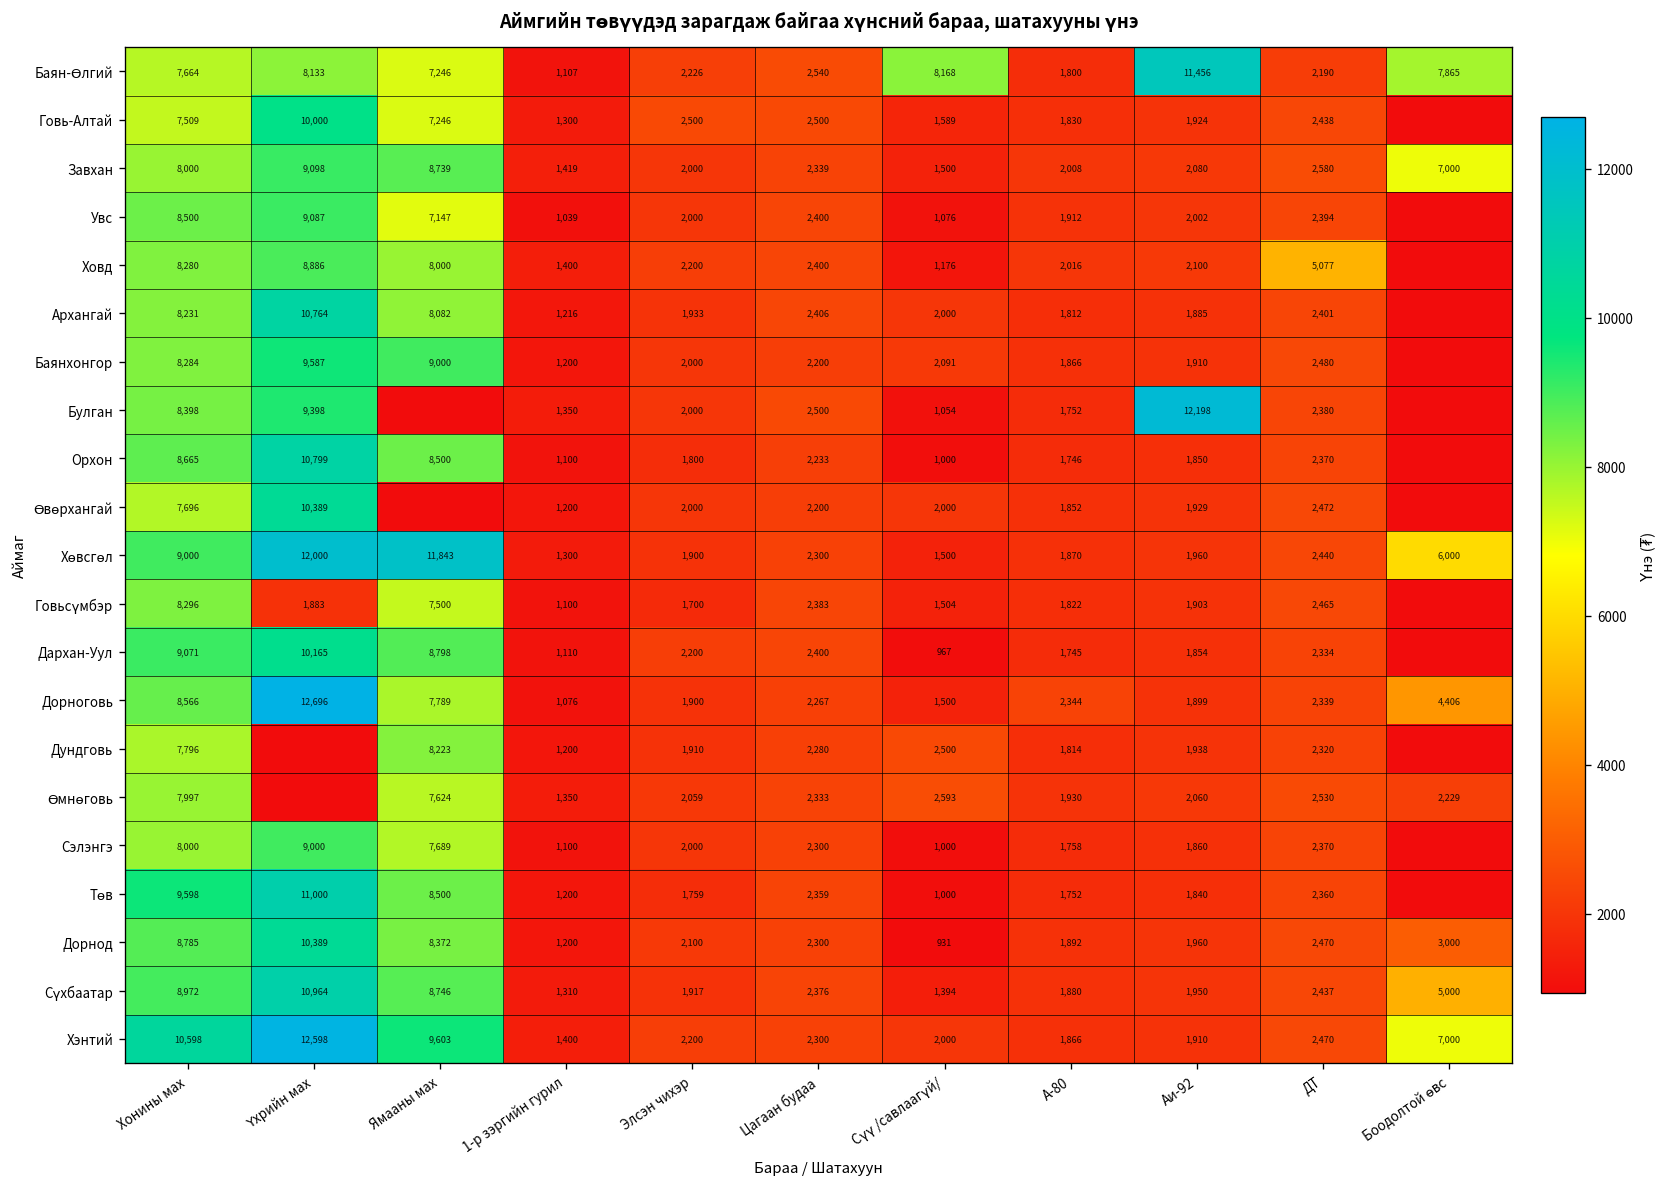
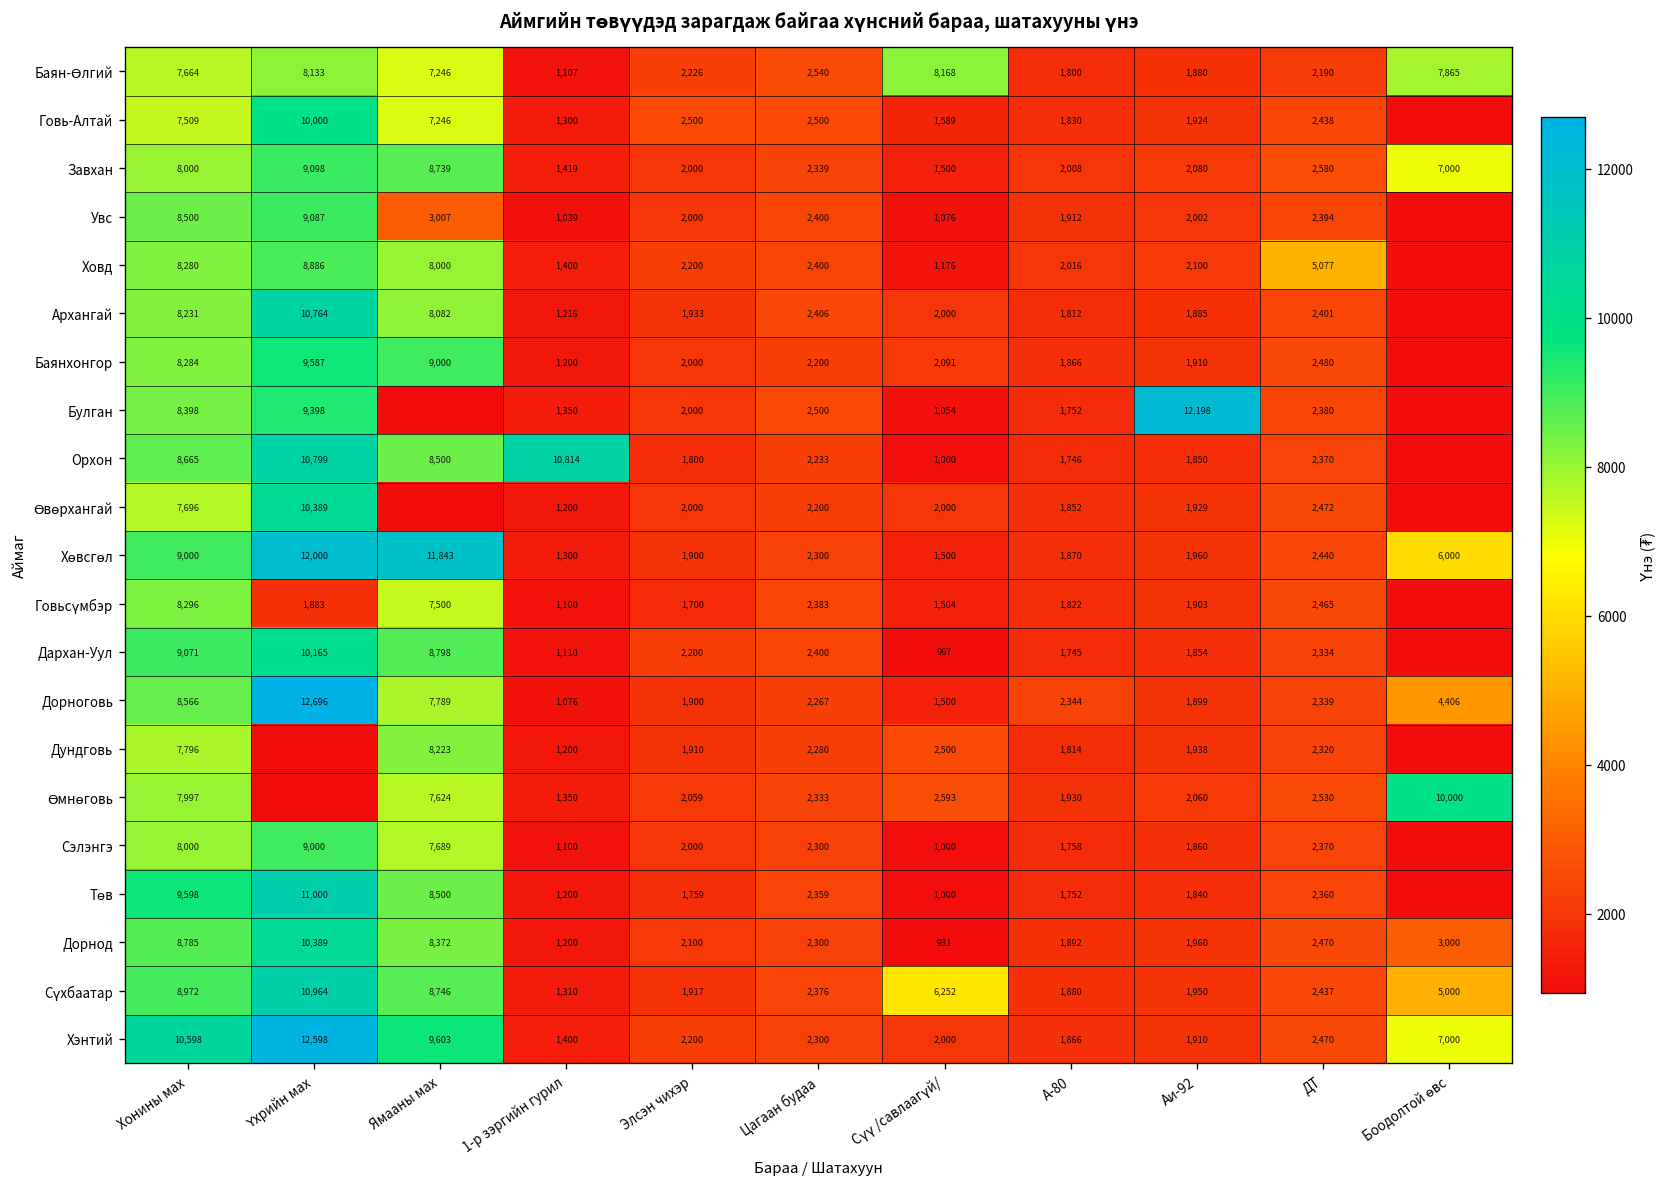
Баян-Өлгий, Аи-92: 11,456 -> 1,880
Увс, Ямааны мах: 7,147 -> 3,007
Орхон, 1-р зэргийн гурил: 1,100 -> 10,814
Өмнөговь, Боодолтой өвс: 2,229 -> 10,000
Сүхбаатар, Сүү /савлаагүй/: 1,394 -> 6,252
